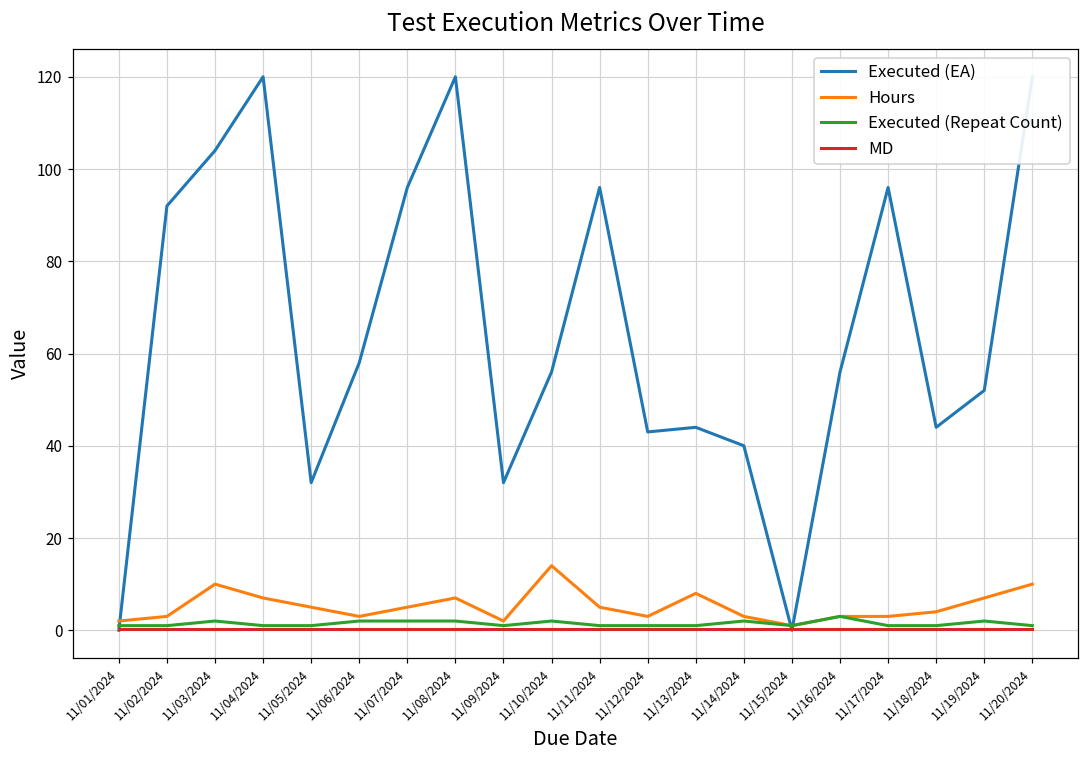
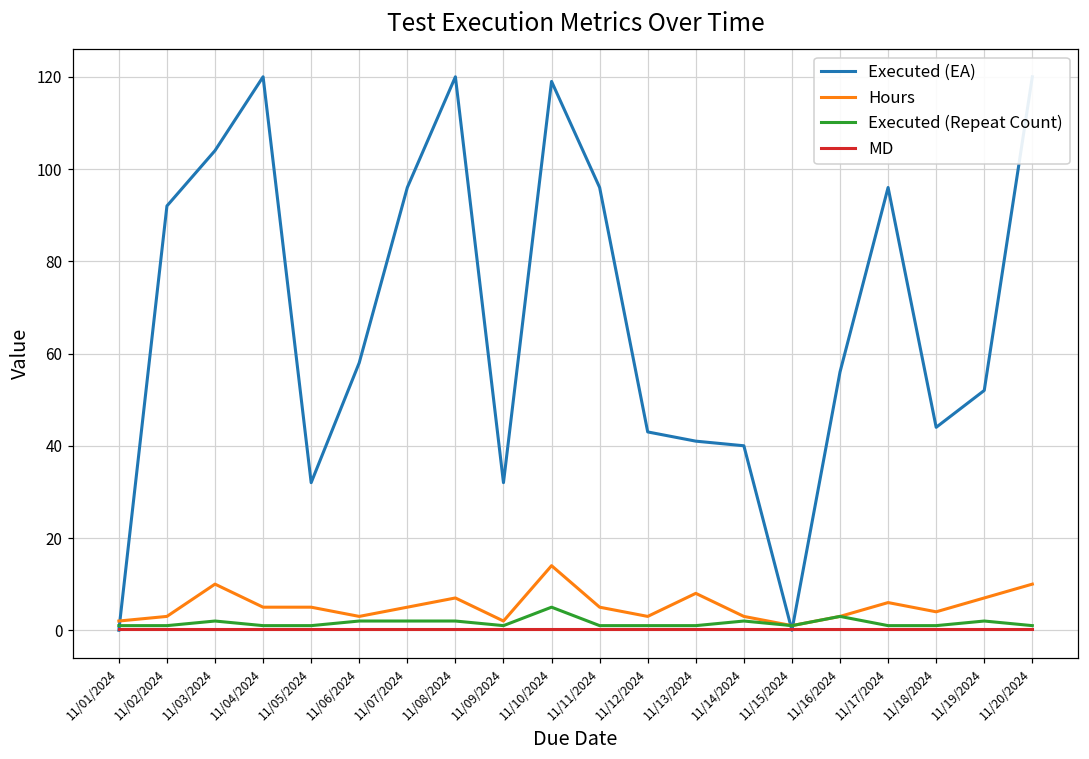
Hours, 11/04/2024: 7 -> 5
Executed (EA), 11/10/2024: 56 -> 119
Executed (Repeat Count), 11/10/2024: 2 -> 5
Executed (EA), 11/13/2024: 44 -> 41
Hours, 11/17/2024: 3 -> 6
